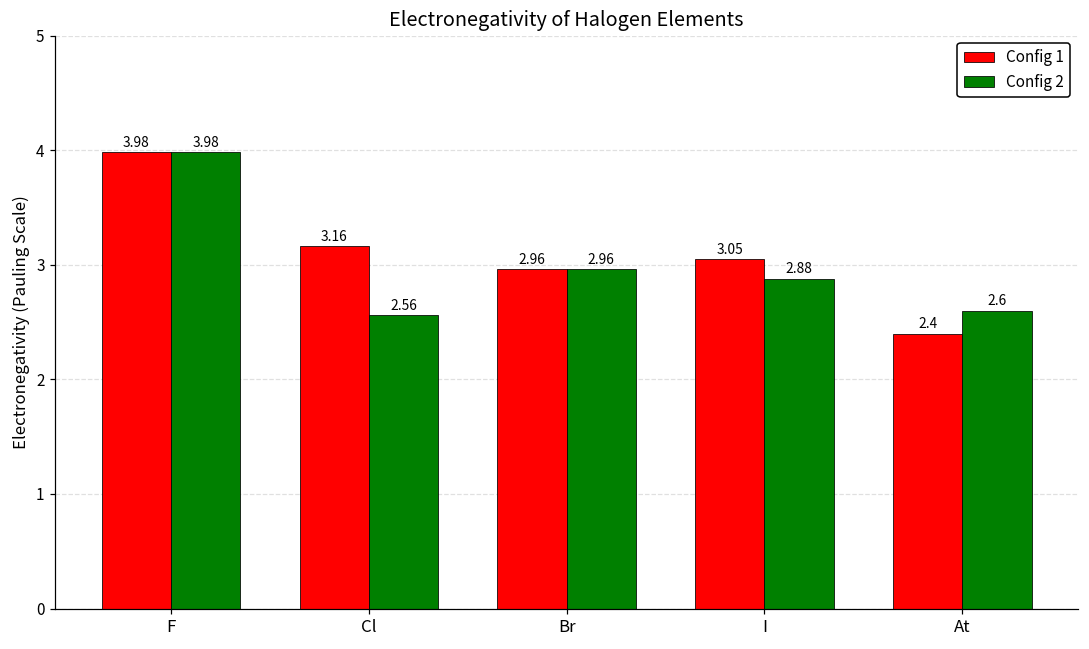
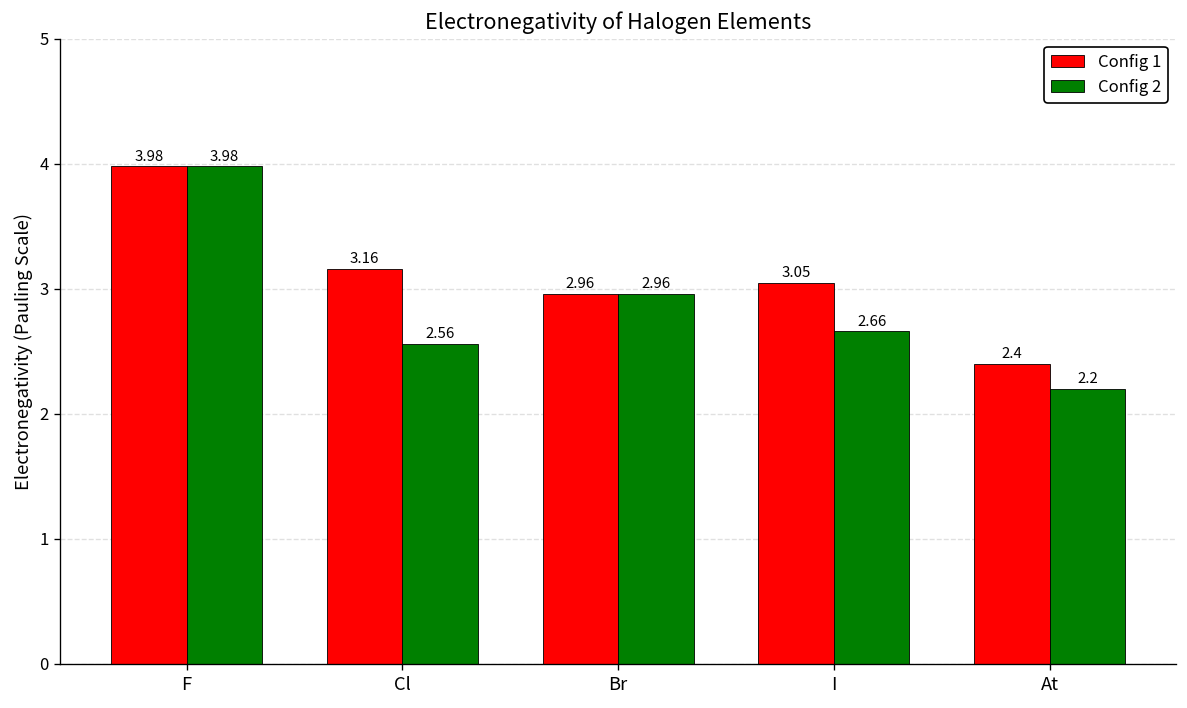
Config 2, I: 2.88 -> 2.66
Config 2, At: 2.6 -> 2.2
